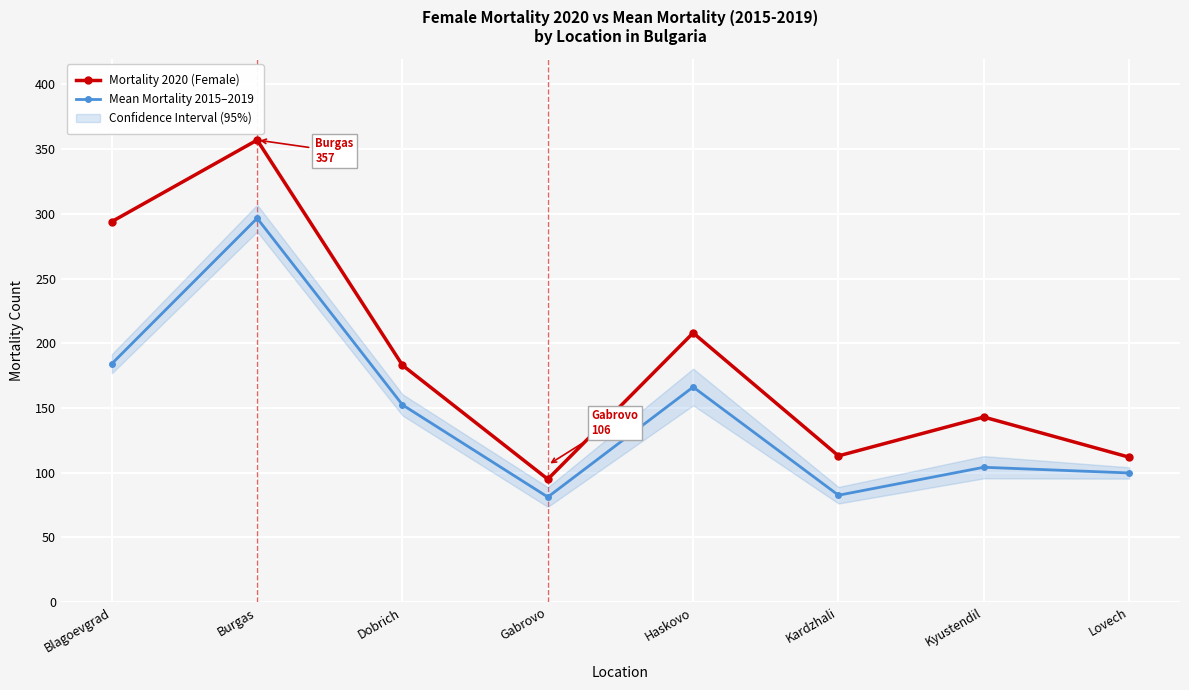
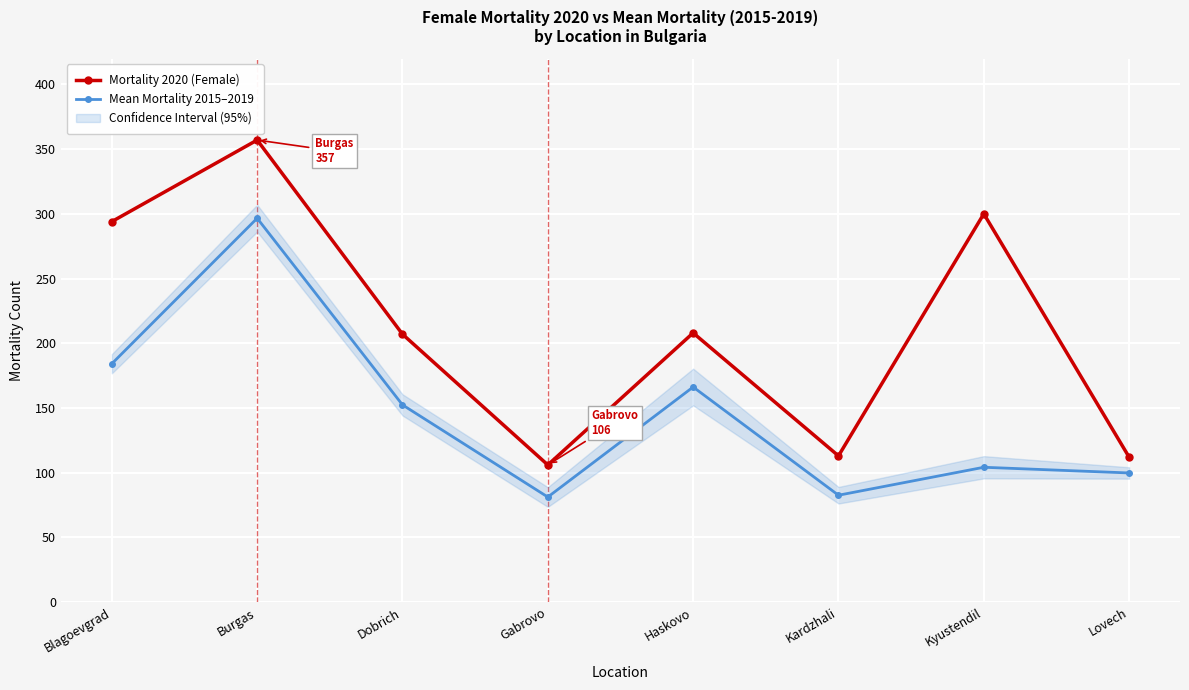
Mortality 2020 (Female), Dobrich: 183 -> 207
Mortality 2020 (Female), Gabrovo: 95 -> 106
Mortality 2020 (Female), Kyustendil: 143 -> 300
